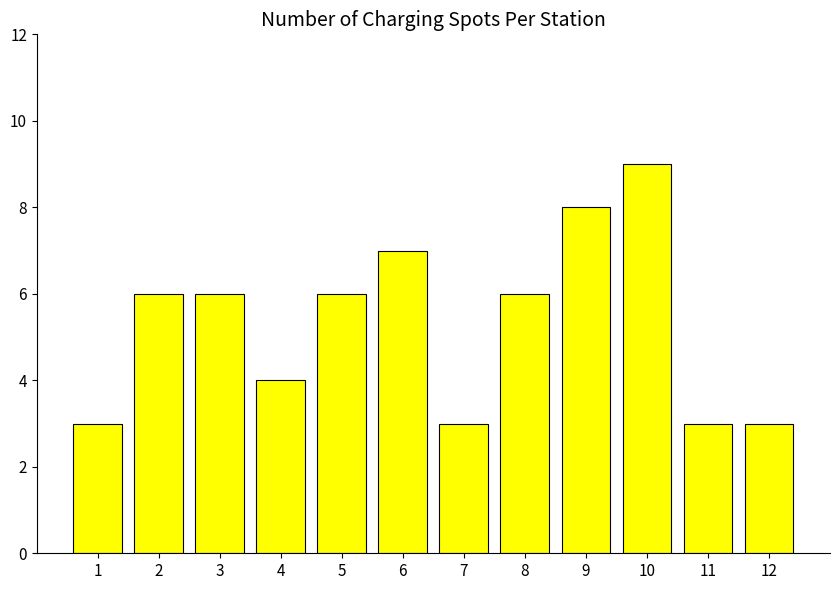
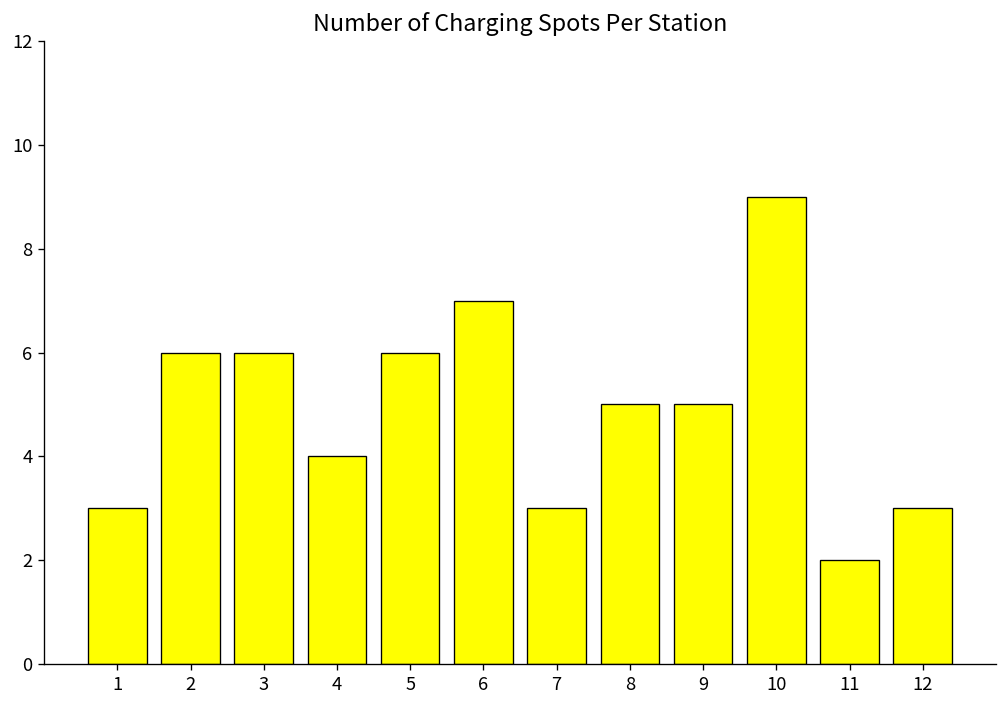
8: 6 -> 5
9: 8 -> 5
11: 3 -> 2
